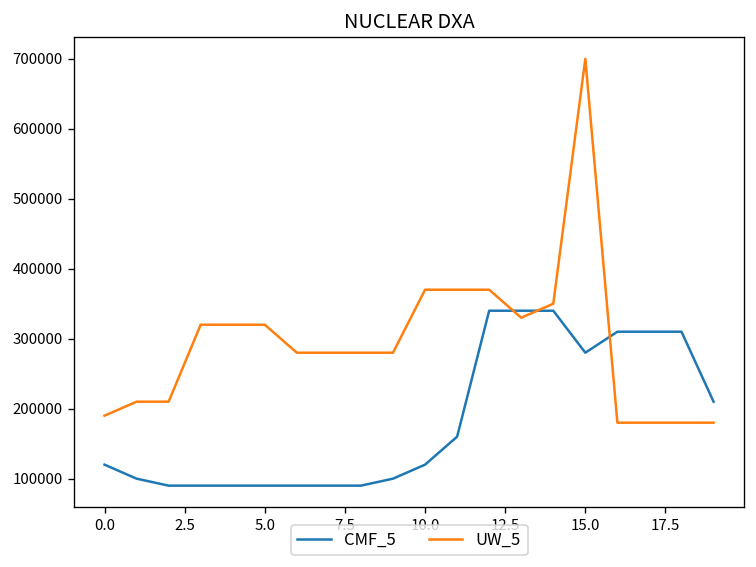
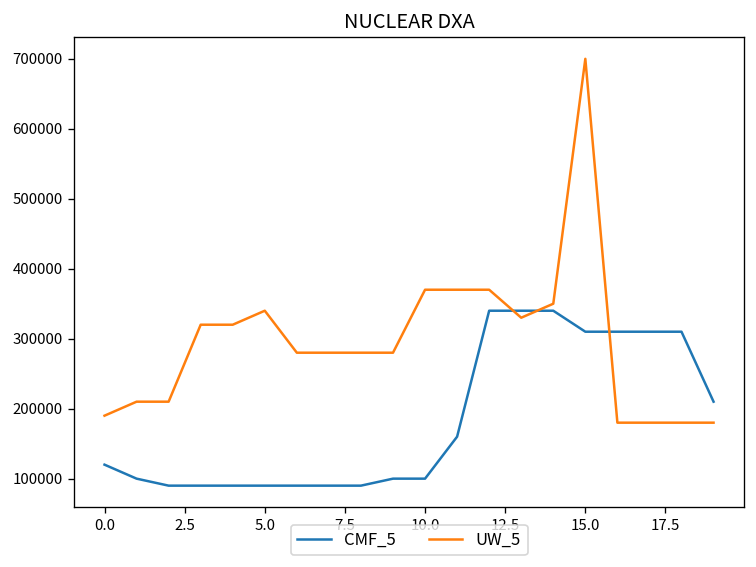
UW_5, 5.0: 320000 -> 340000
CMF_5, 10.0: 120000 -> 100000
CMF_5, 15.0: 280000 -> 310000
